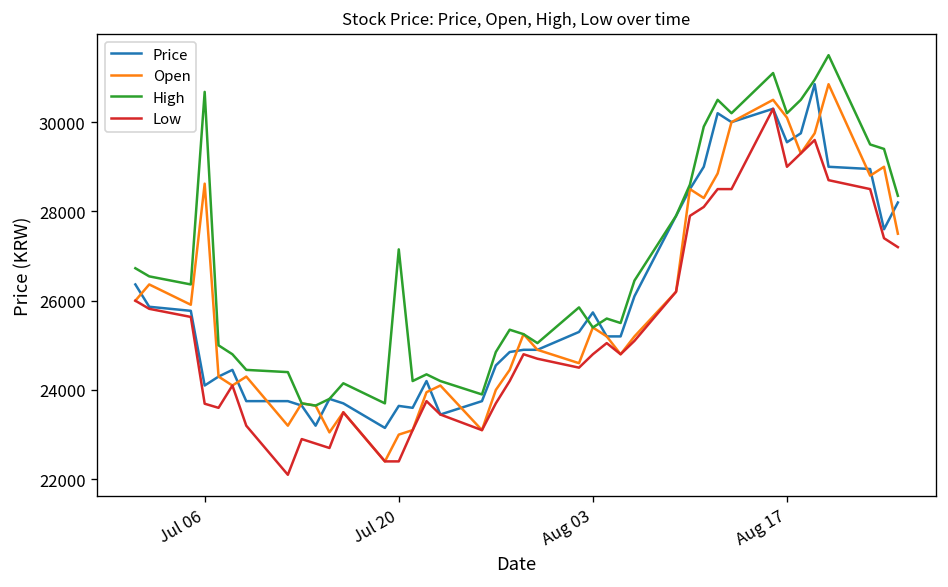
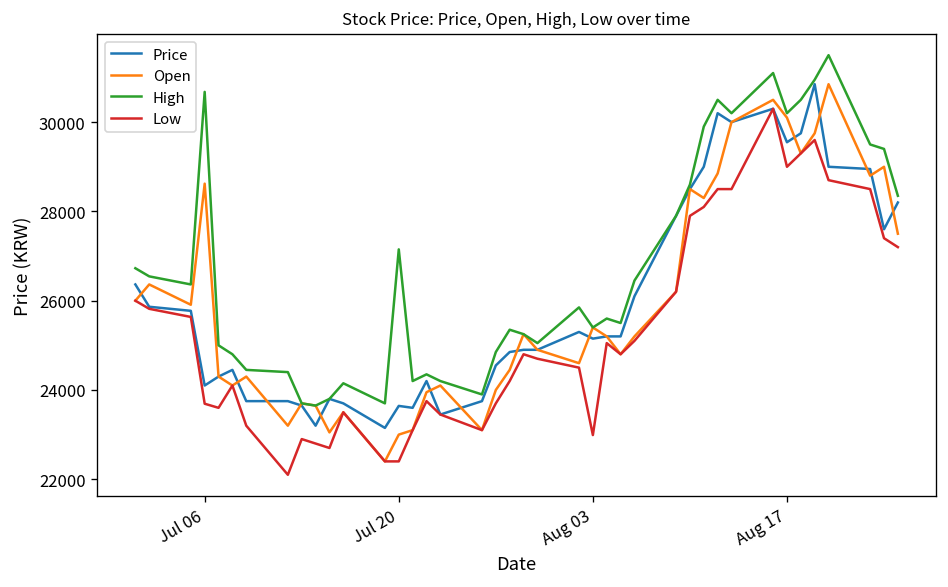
Price, Aug 03: 25700 -> 25200
Low, Aug 03: 24800 -> 23000
